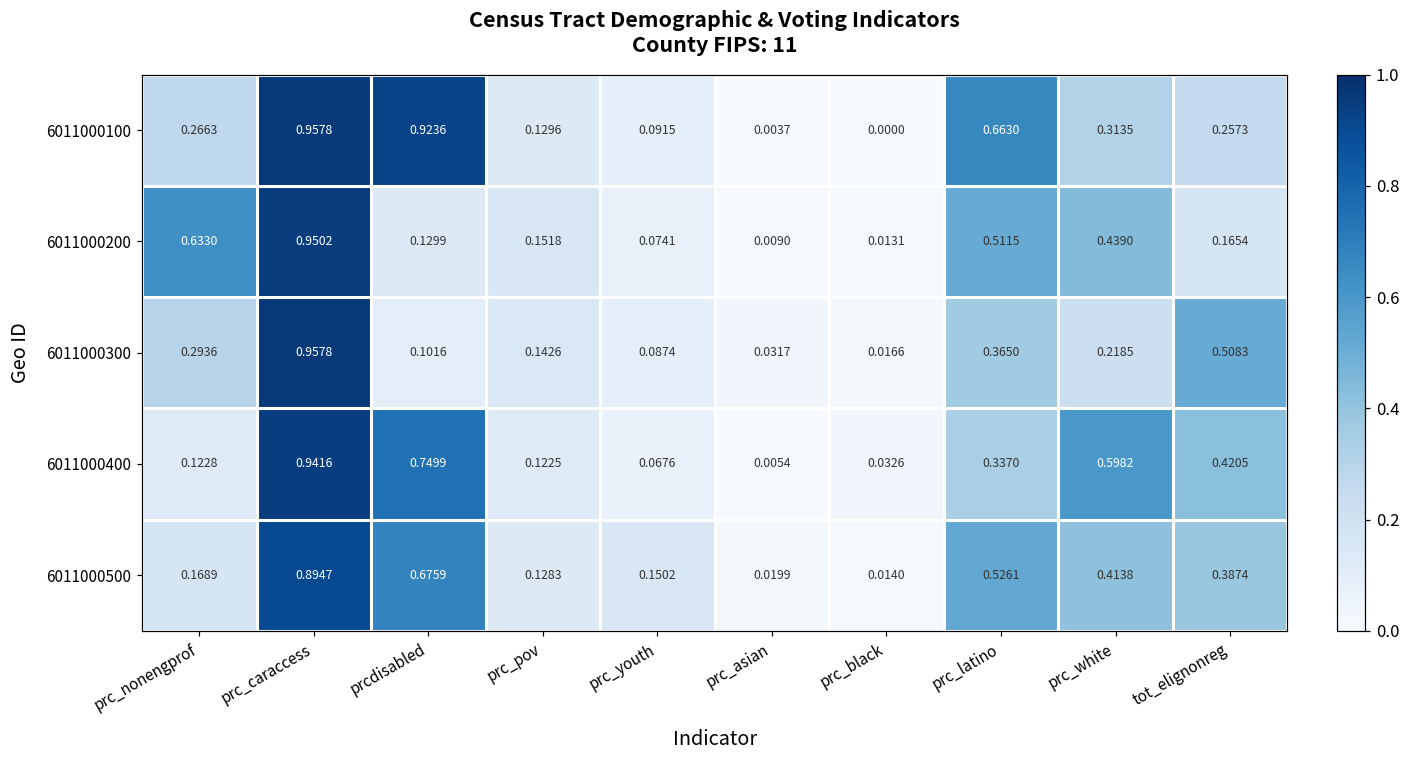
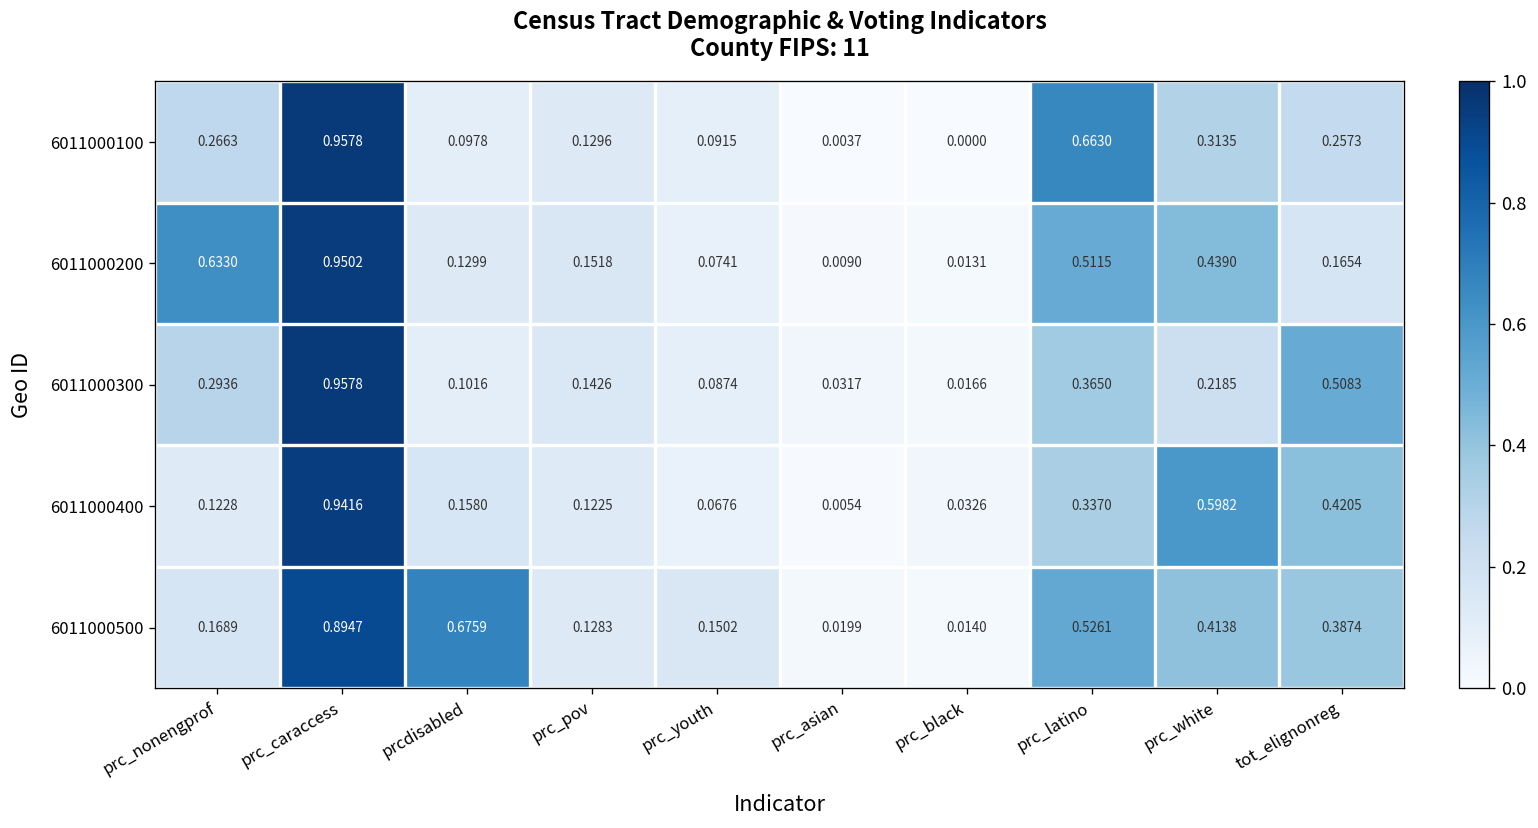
6011000100, prcdisabled: 0.9236 -> 0.0978
6011000400, prcdisabled: 0.7499 -> 0.1580
